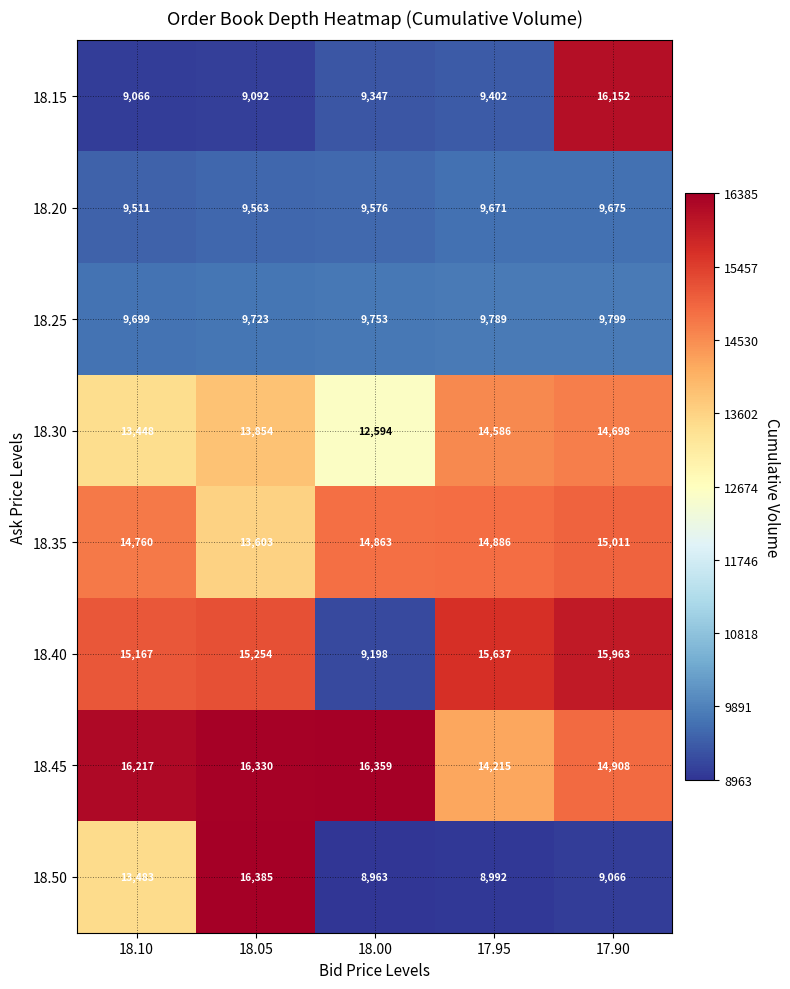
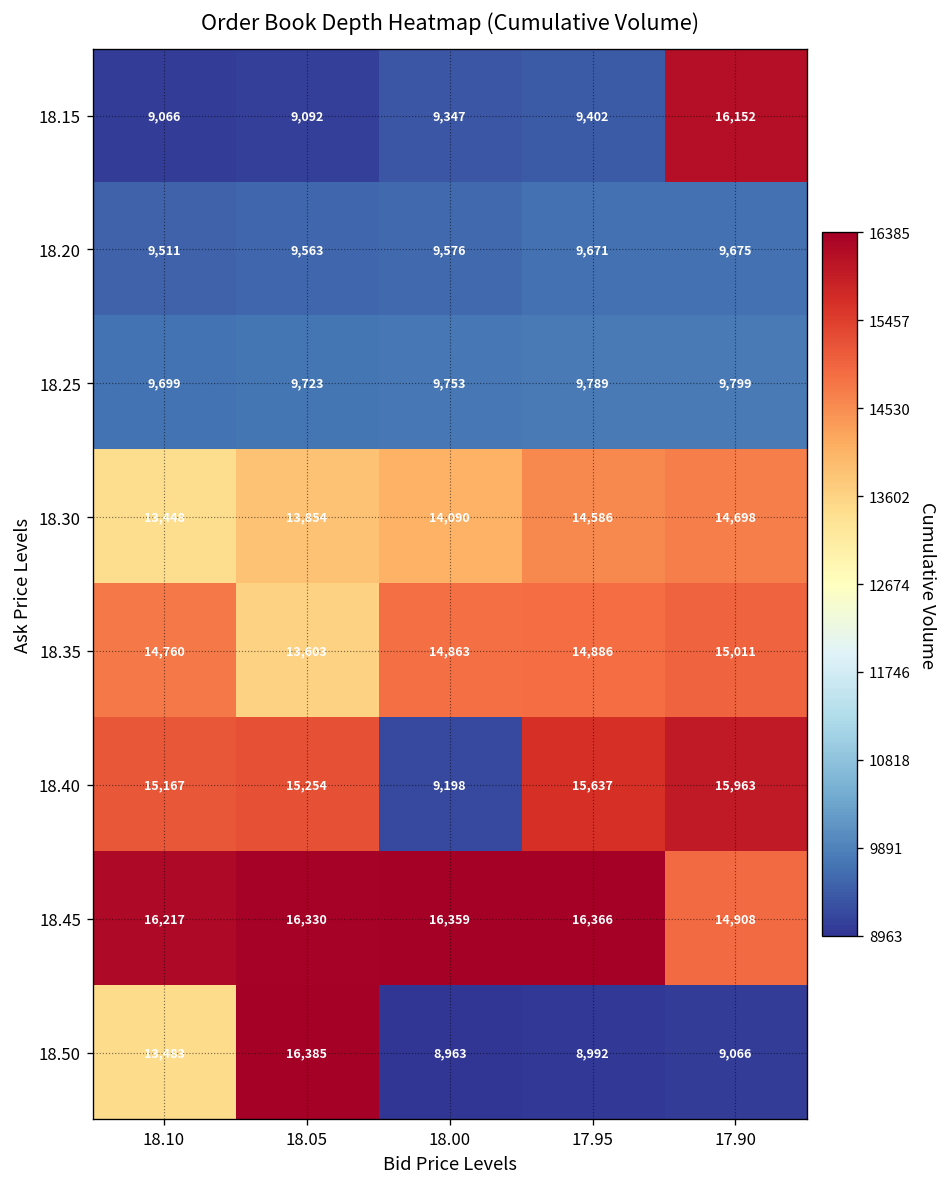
18.30, 18.00: 12,594 -> 14,090
18.45, 17.95: 14,215 -> 16,366
